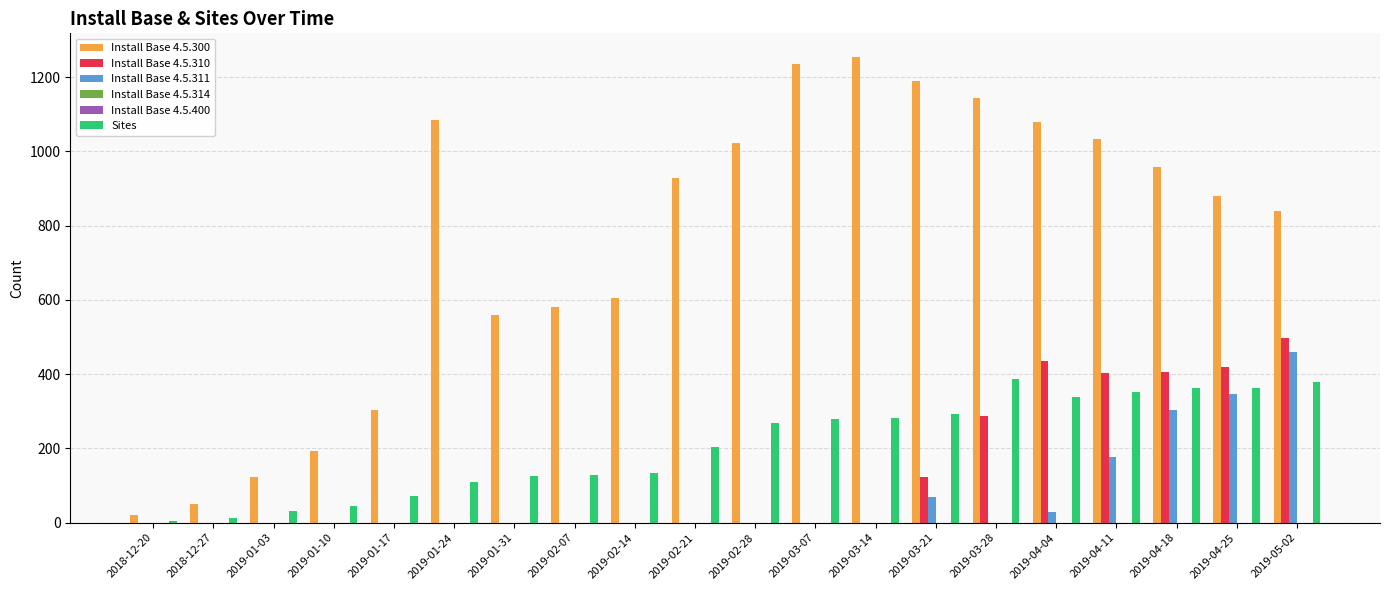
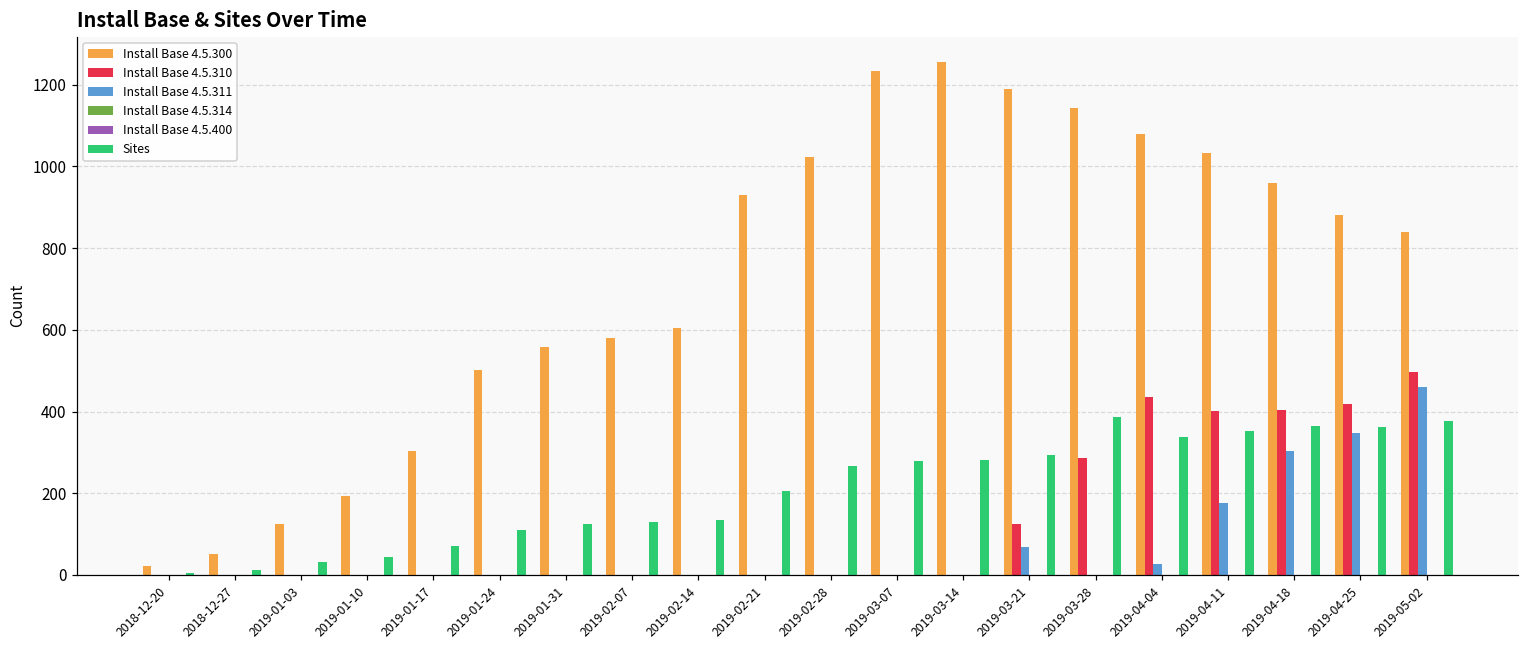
Install Base 4.5.300, 2019-01-24: 1090 -> 500
